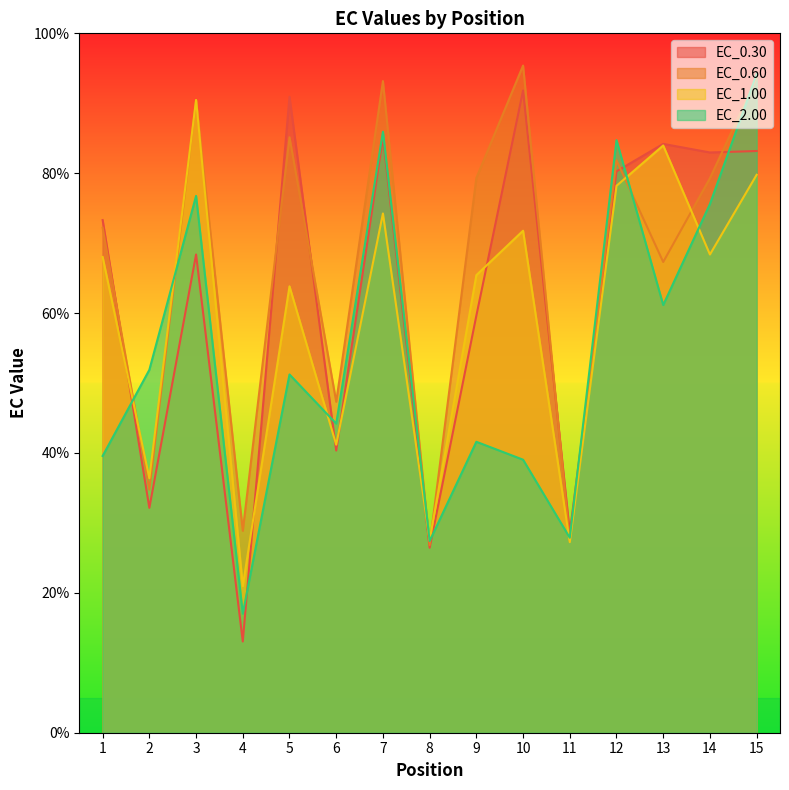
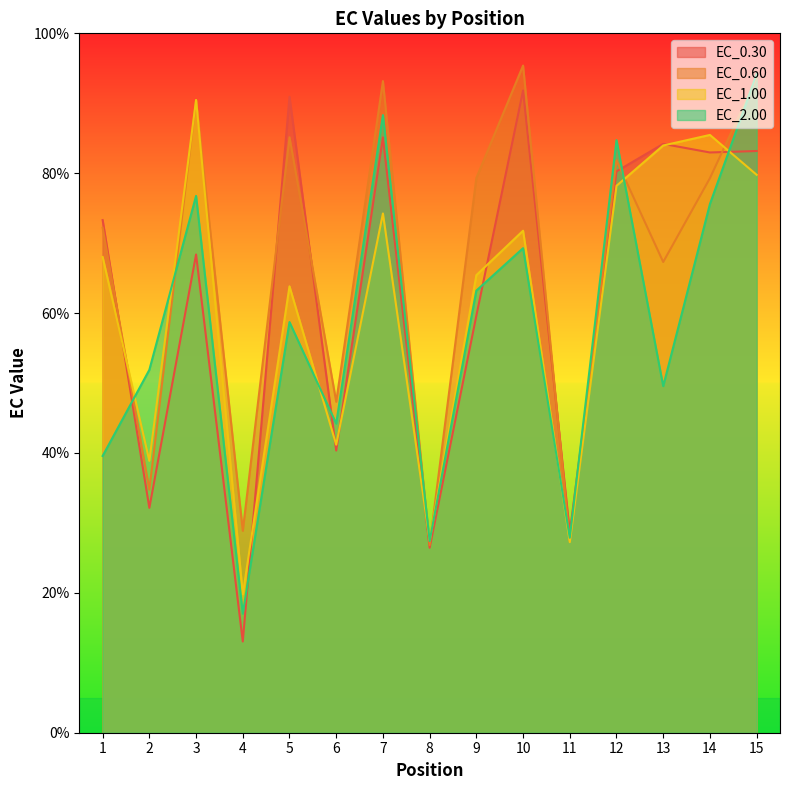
EC_1.00, 2: 36% -> 39%
EC_1.00, 4: 21% -> 20%
EC_2.00, 5: 51% -> 59%
EC_2.00, 7: 86% -> 88%
EC_2.00, 9: 42% -> 63%
EC_2.00, 10: 39% -> 69%
EC_2.00, 13: 61% -> 50%
EC_1.00, 14: 68% -> 85%
